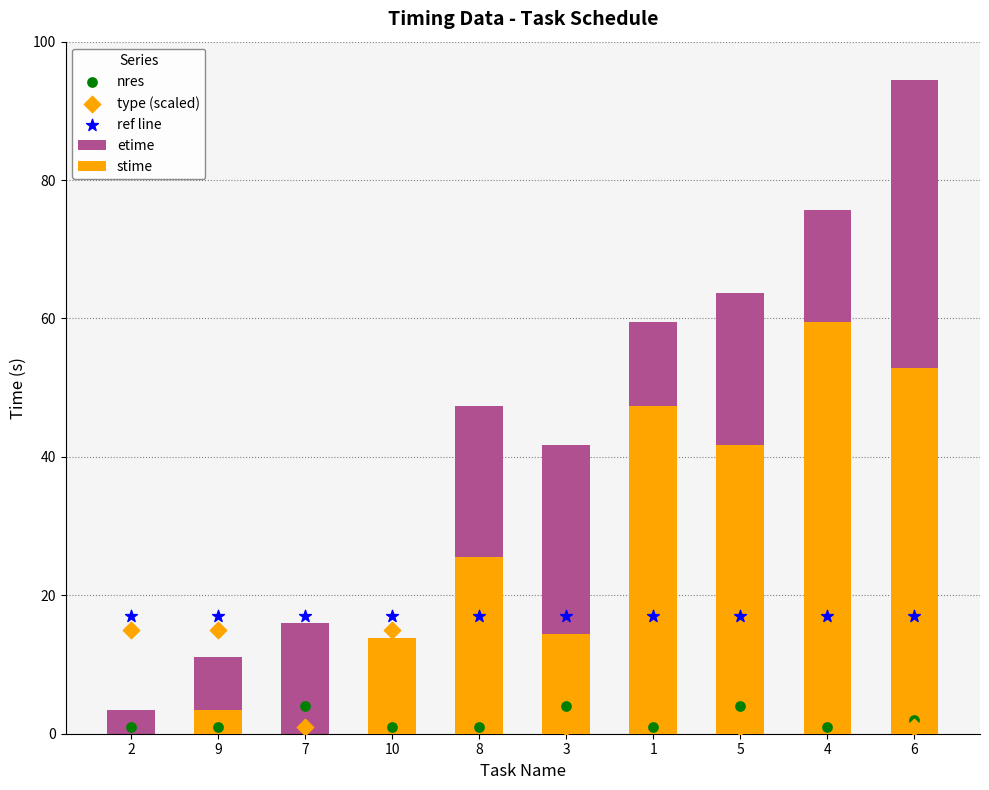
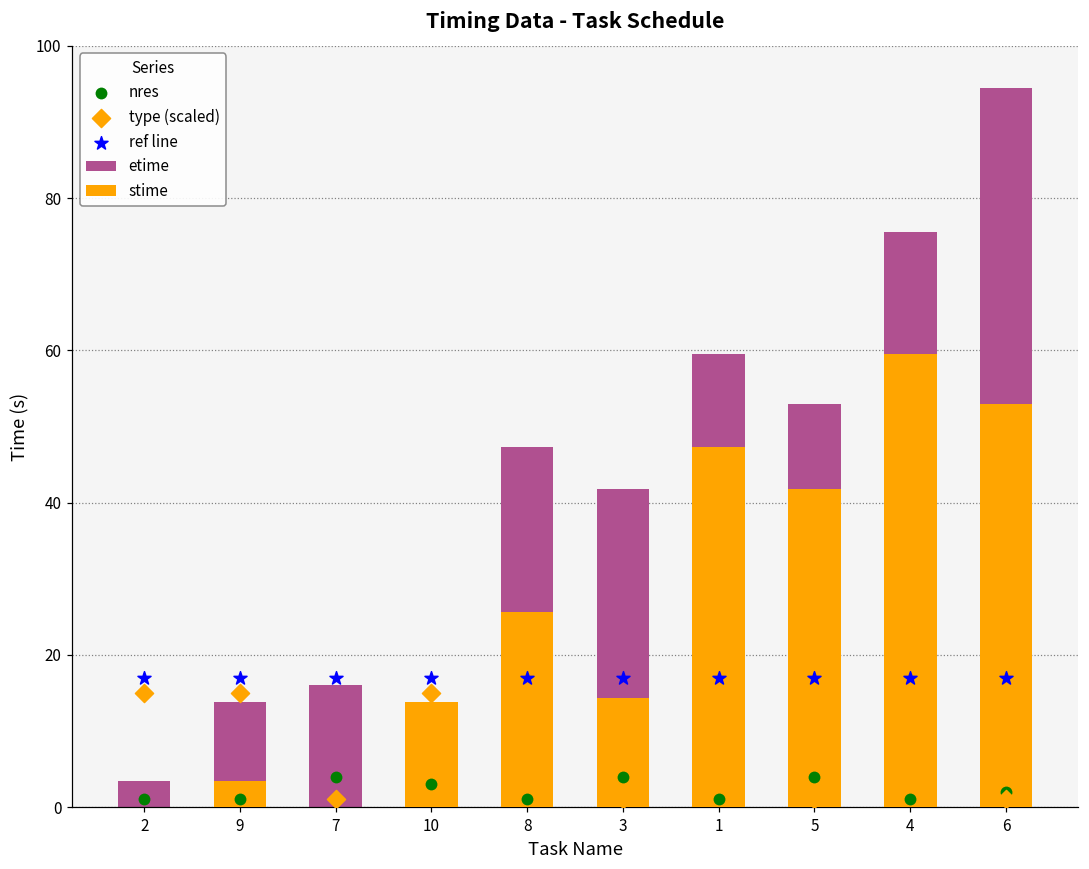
etime, 9: 11 -> 14
nres, 10: 1 -> 3
etime, 5: 64 -> 53
